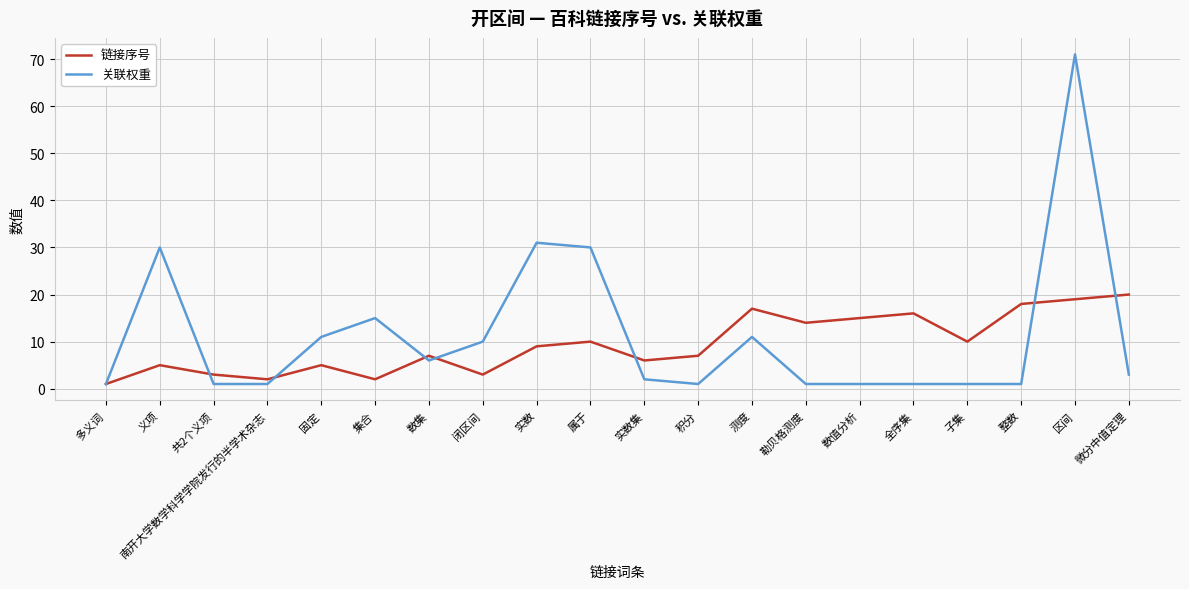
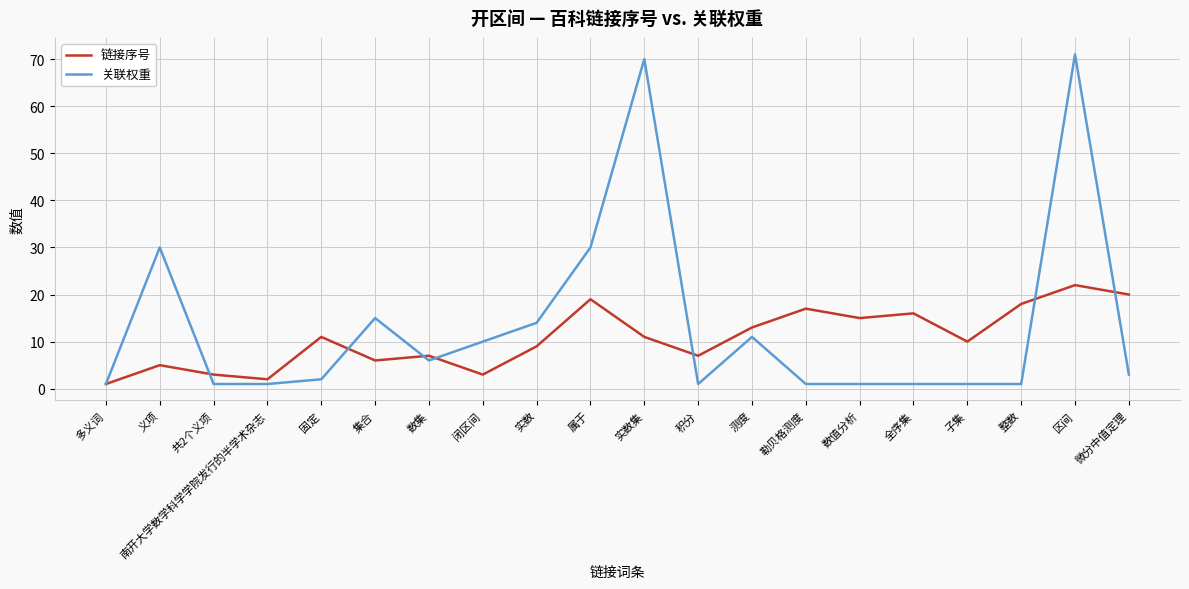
链接序号, 固定: 5 -> 11
关联权重, 固定: 11 -> 2
链接序号, 集合: 2 -> 6
关联权重, 实数: 31 -> 14
链接序号, 属于: 10 -> 19
链接序号, 实数集: 6 -> 11
关联权重, 实数集: 2 -> 70
链接序号, 测度: 17 -> 13
链接序号, 勒贝格测度: 14 -> 17
链接序号, 区间: 19 -> 22
